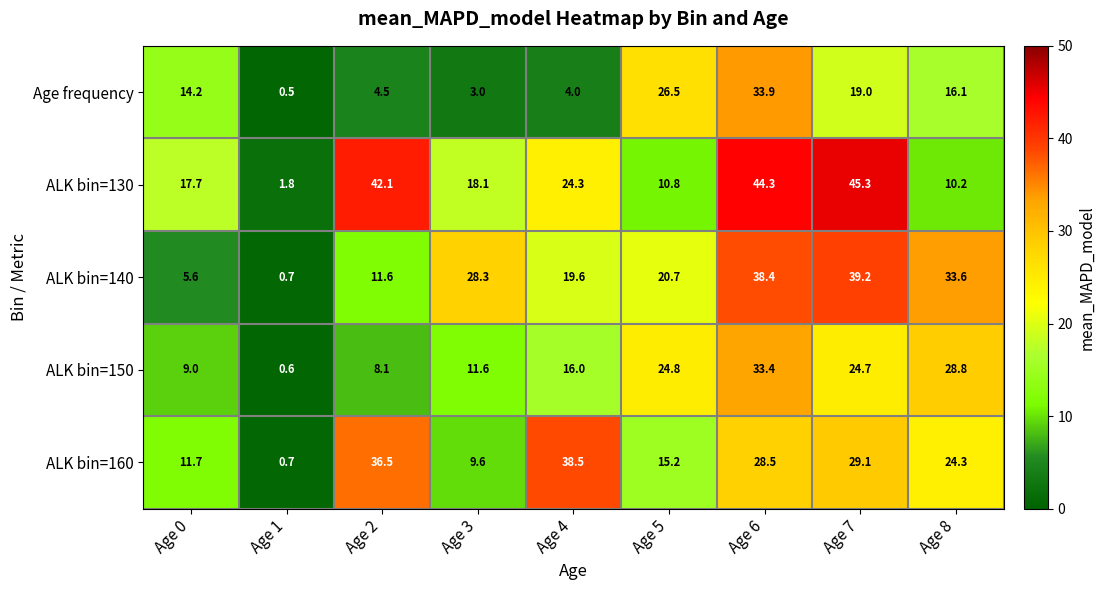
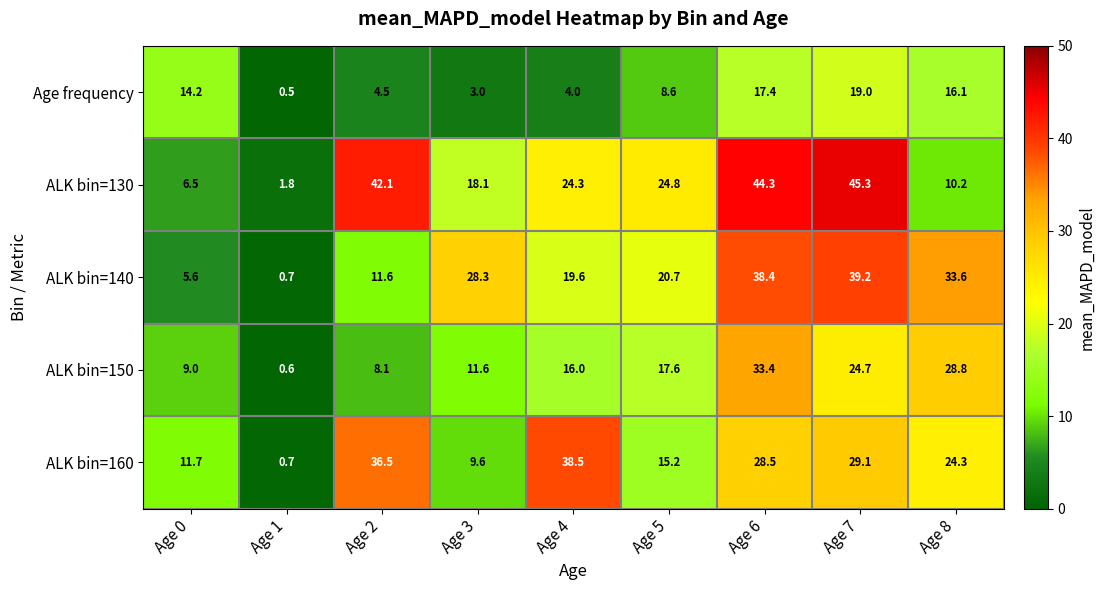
Age frequency, Age 5: 26.5 -> 8.6
Age frequency, Age 6: 33.9 -> 17.4
ALK bin=130, Age 0: 17.7 -> 6.5
ALK bin=130, Age 5: 10.8 -> 24.8
ALK bin=150, Age 5: 24.8 -> 17.6
